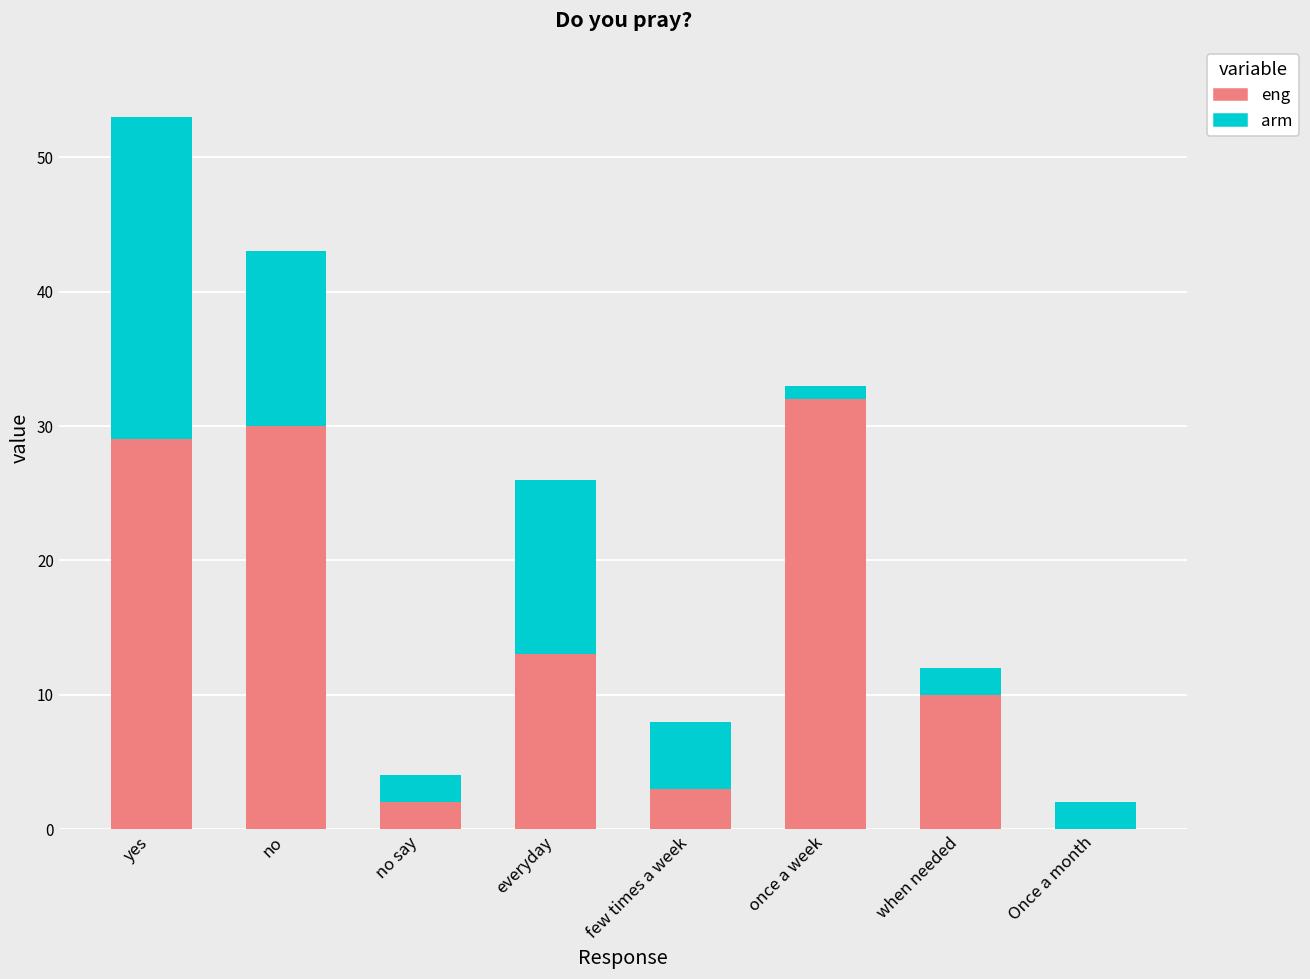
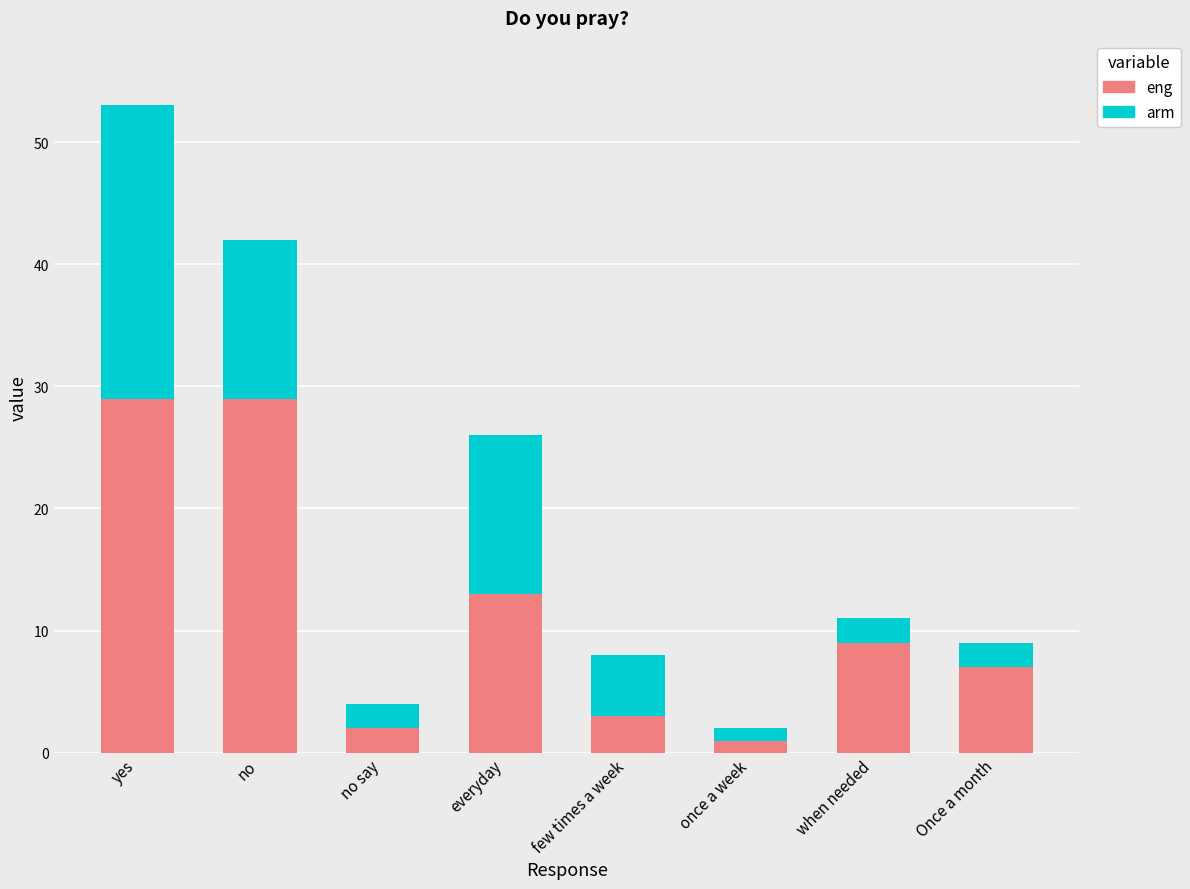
eng, no: 30 -> 29
eng, once a week: 32 -> 1
eng, when needed: 10 -> 9
eng, Once a month: 0 -> 7
